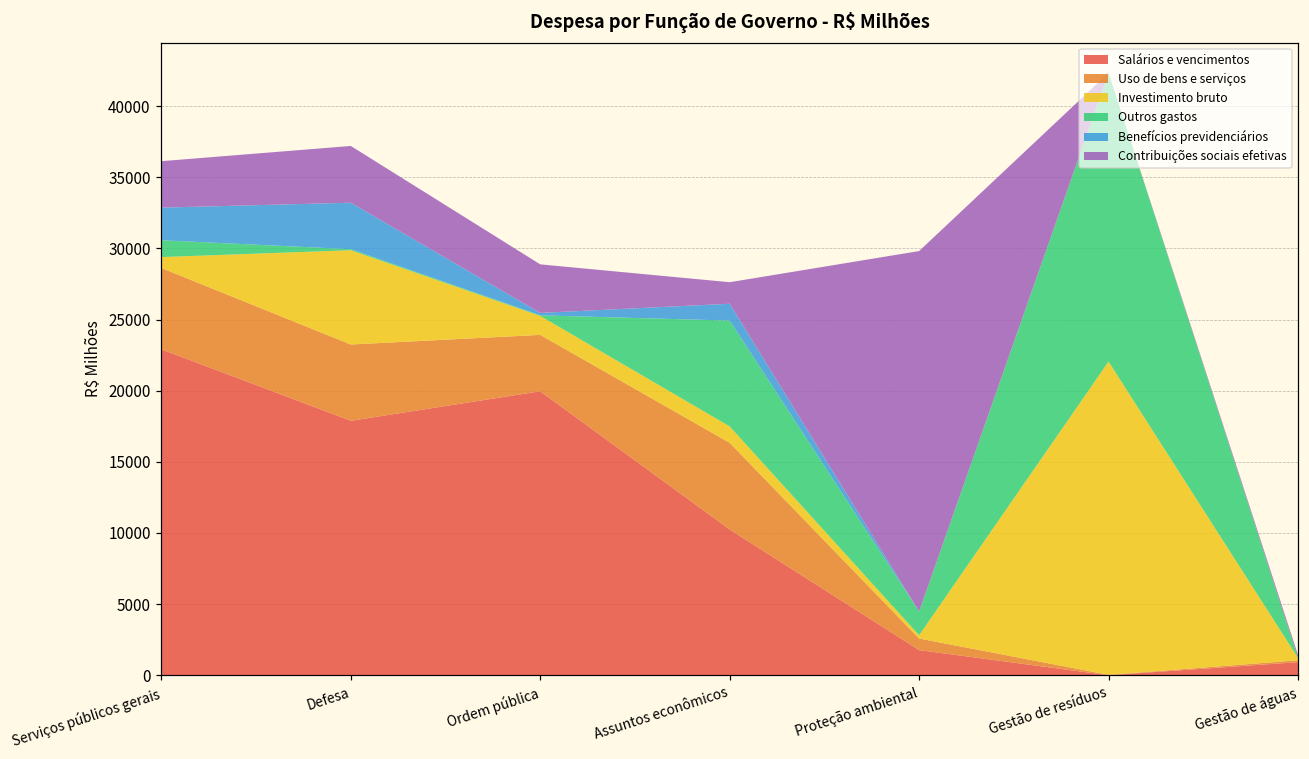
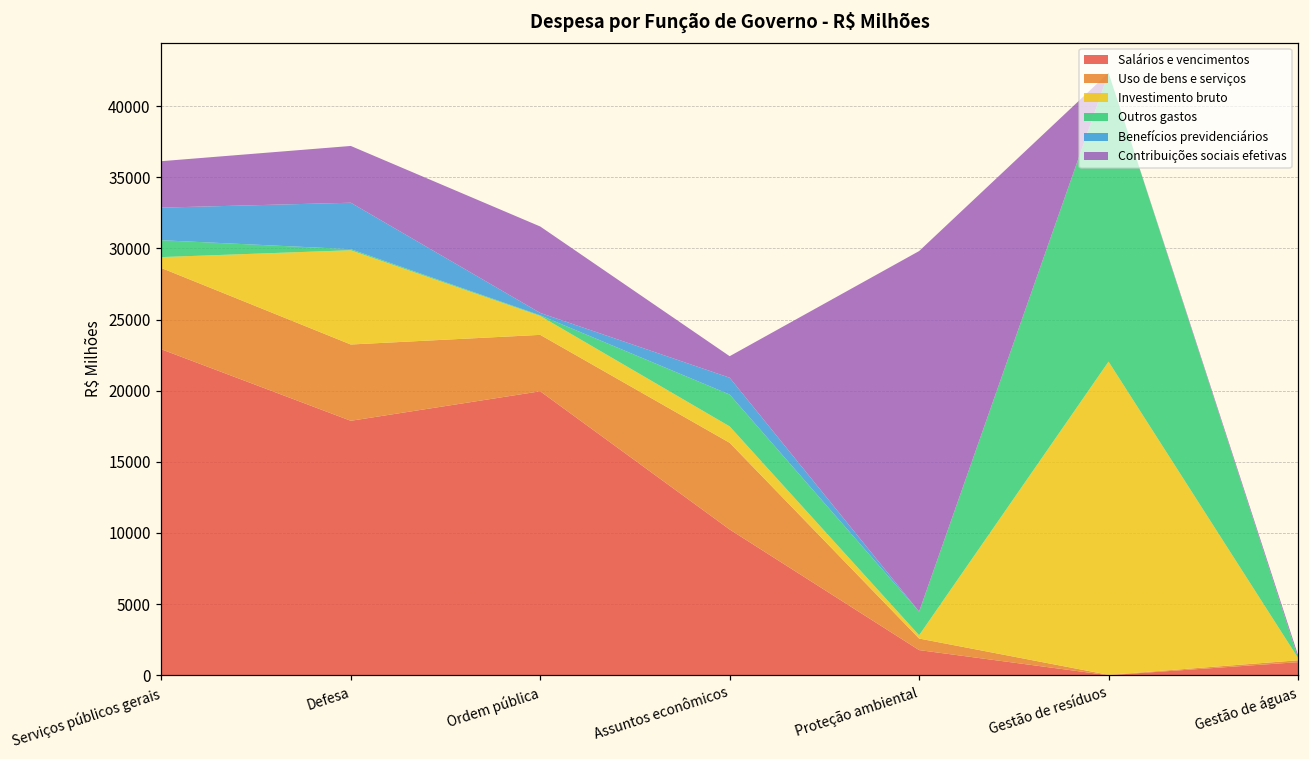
Contribuições sociais efetivas, Ordem pública: 3400 -> 6100
Outros gastos, Assuntos econômicos: 7400 -> 2200
